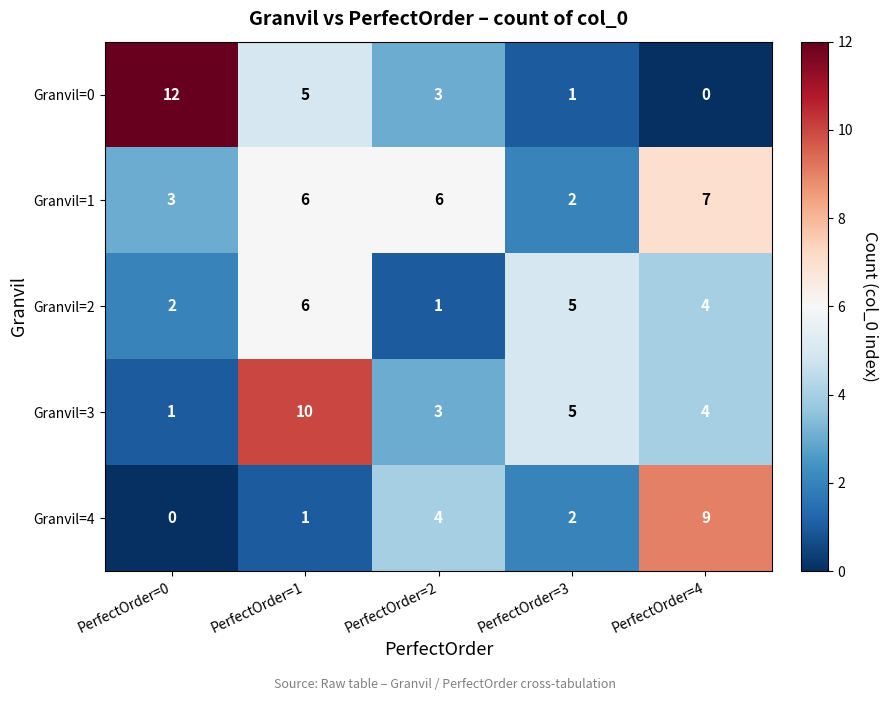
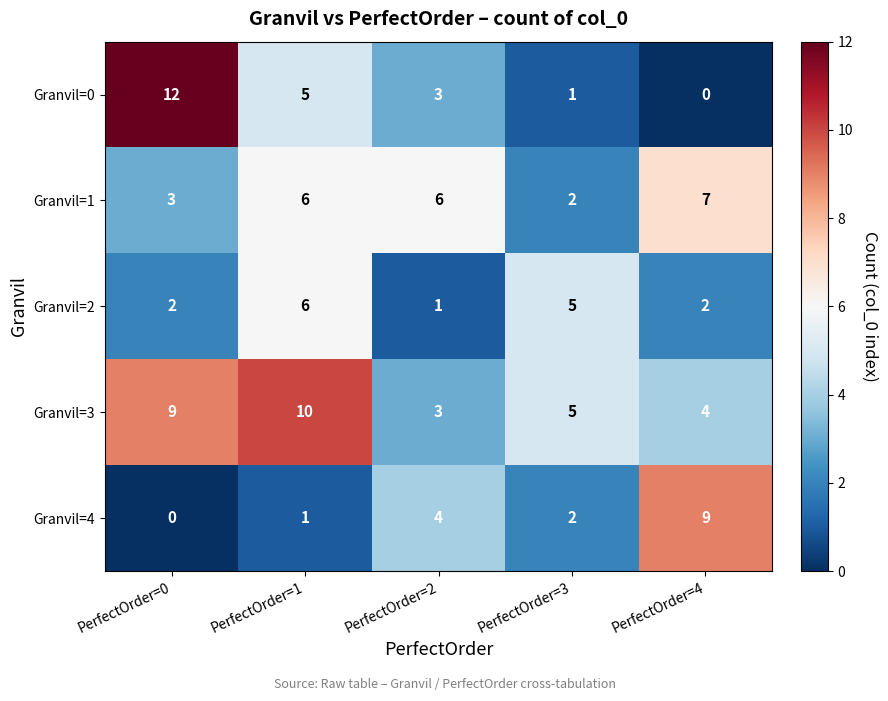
Granvil=2, PerfectOrder=4: 4 -> 2
Granvil=3, PerfectOrder=0: 1 -> 9
